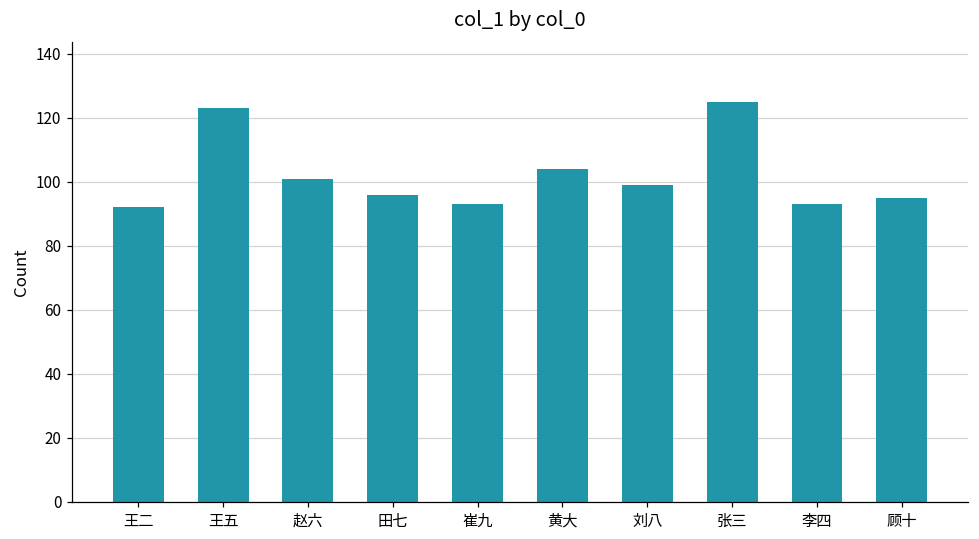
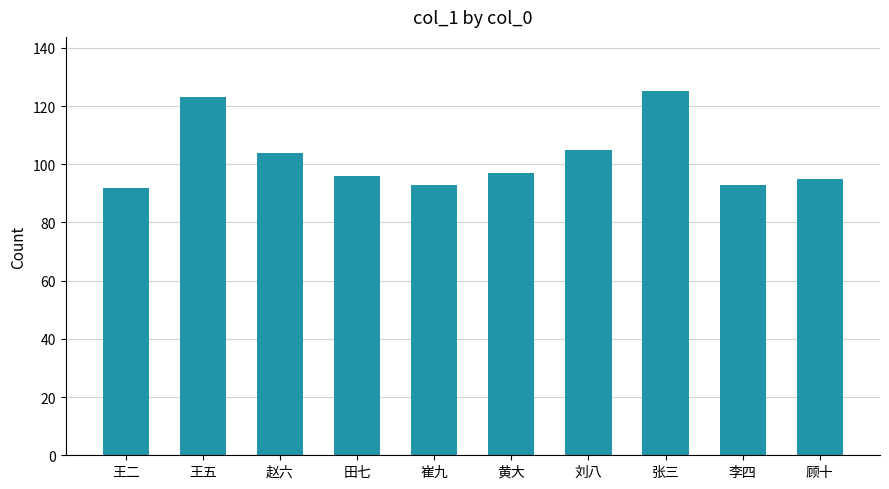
赵六: 101 -> 104
黄大: 104 -> 97
刘八: 99 -> 105
